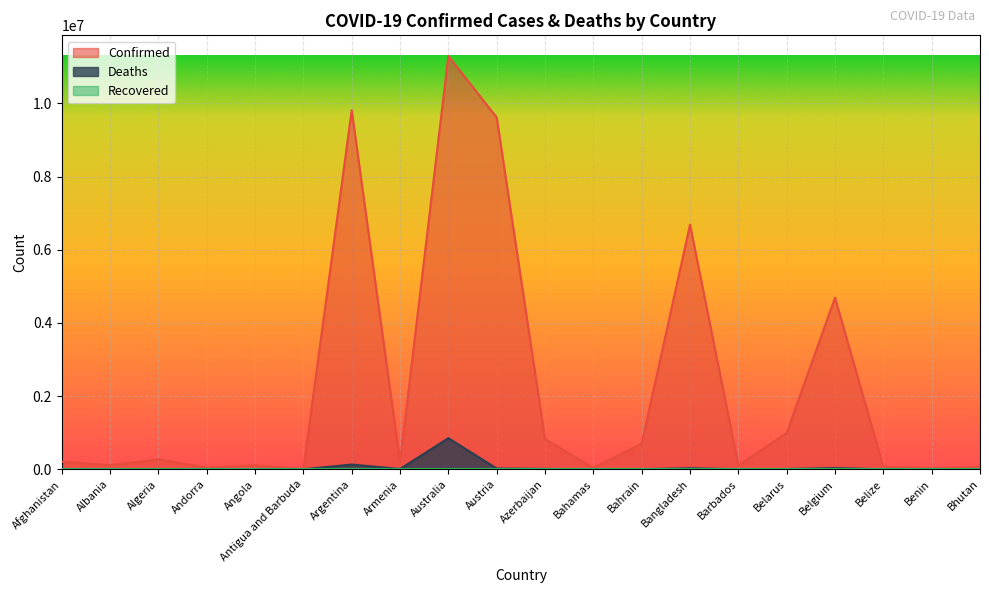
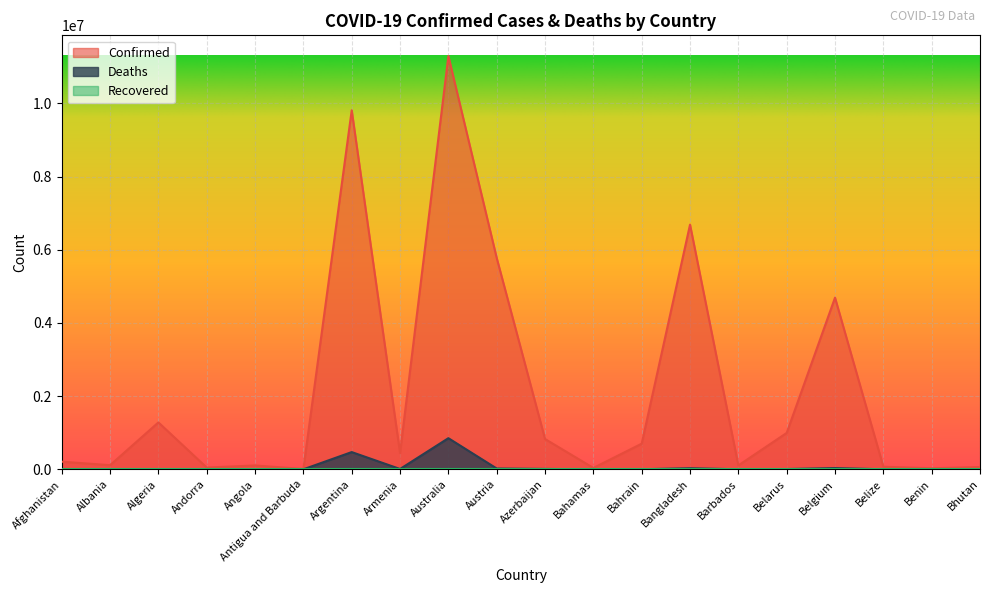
Confirmed, Algeria: 300000 -> 1300000
Deaths, Argentina: 100000 -> 500000
Confirmed, Armenia: 200000 -> 400000
Confirmed, Austria: 9600000 -> 5800000
